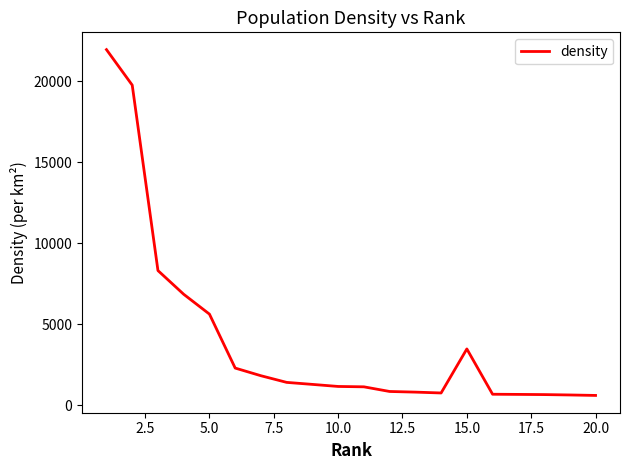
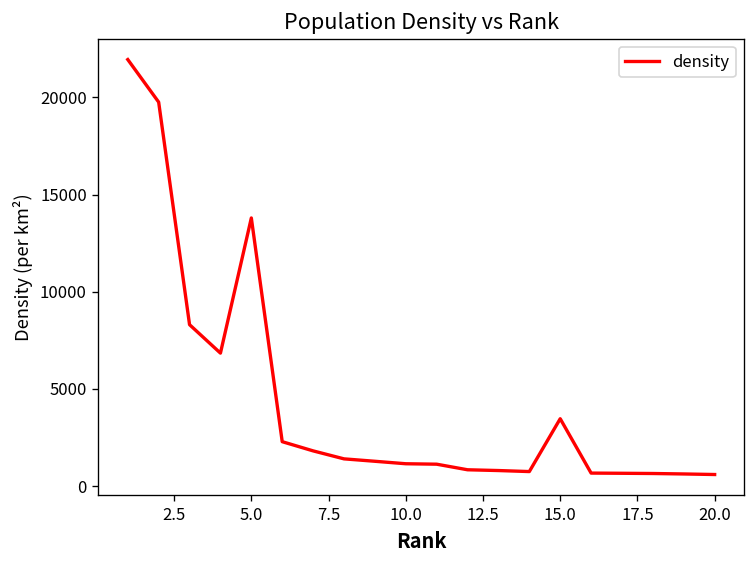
5.0: 5600 -> 13800
